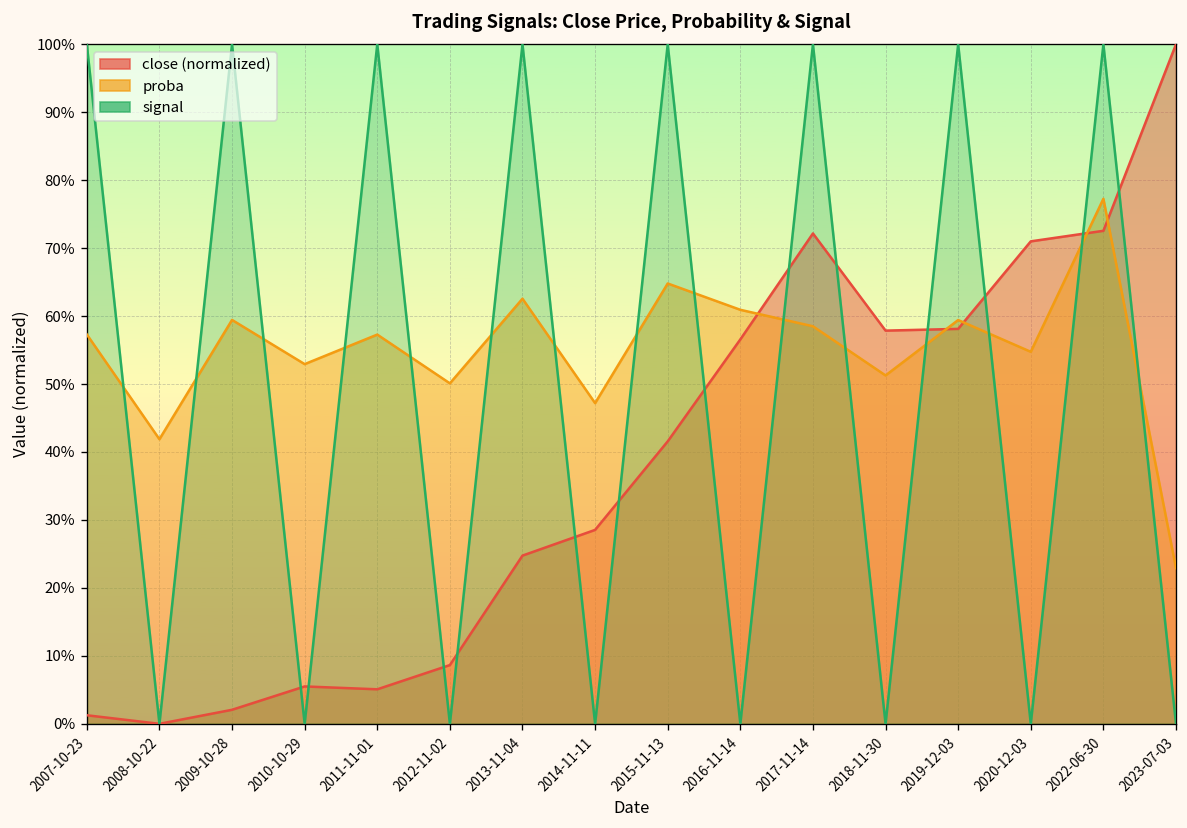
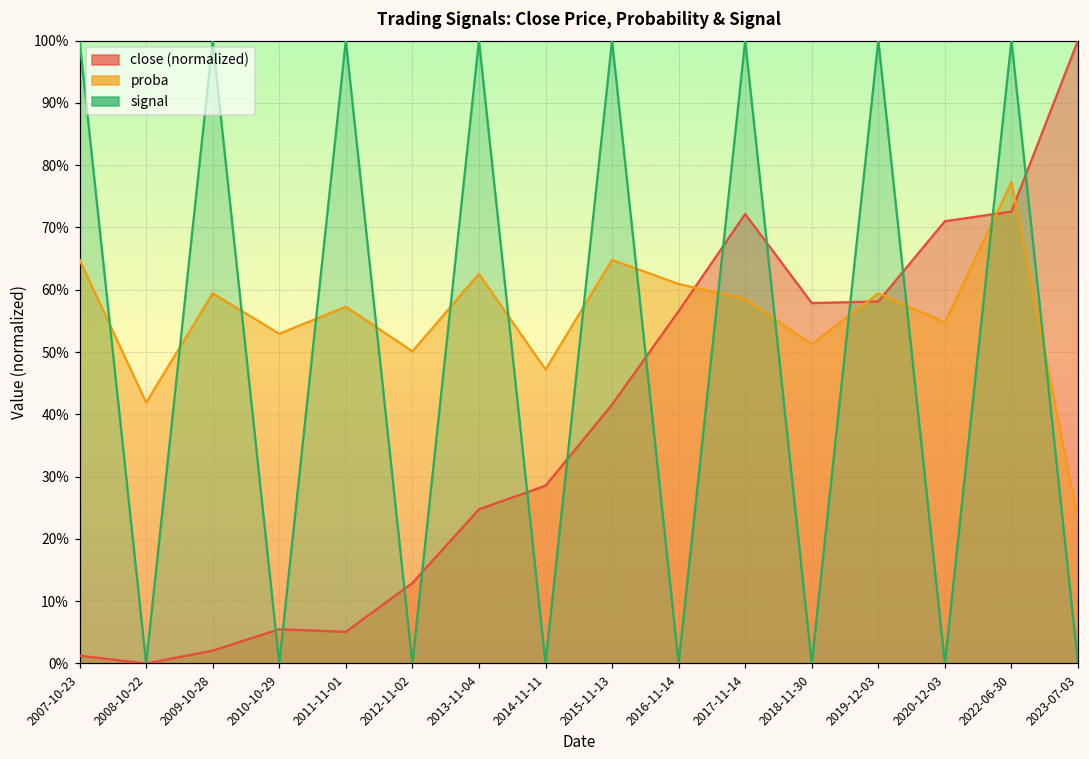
proba, 2007-10-23: 57% -> 65%
close (normalized), 2012-11-02: 9% -> 13%
